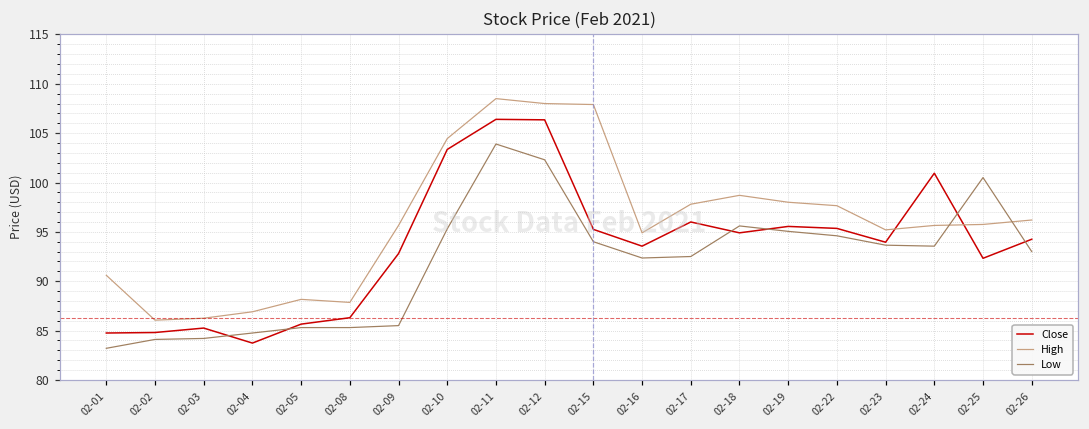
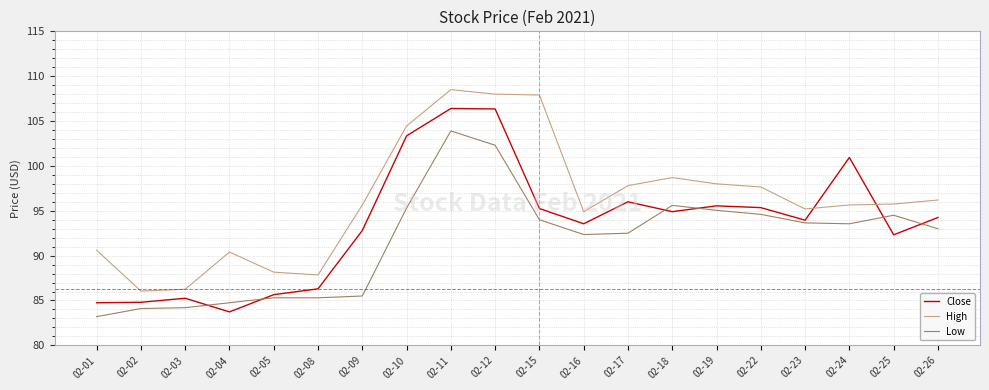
High, 02-04: 87 -> 90
Low, 02-25: 101 -> 95
